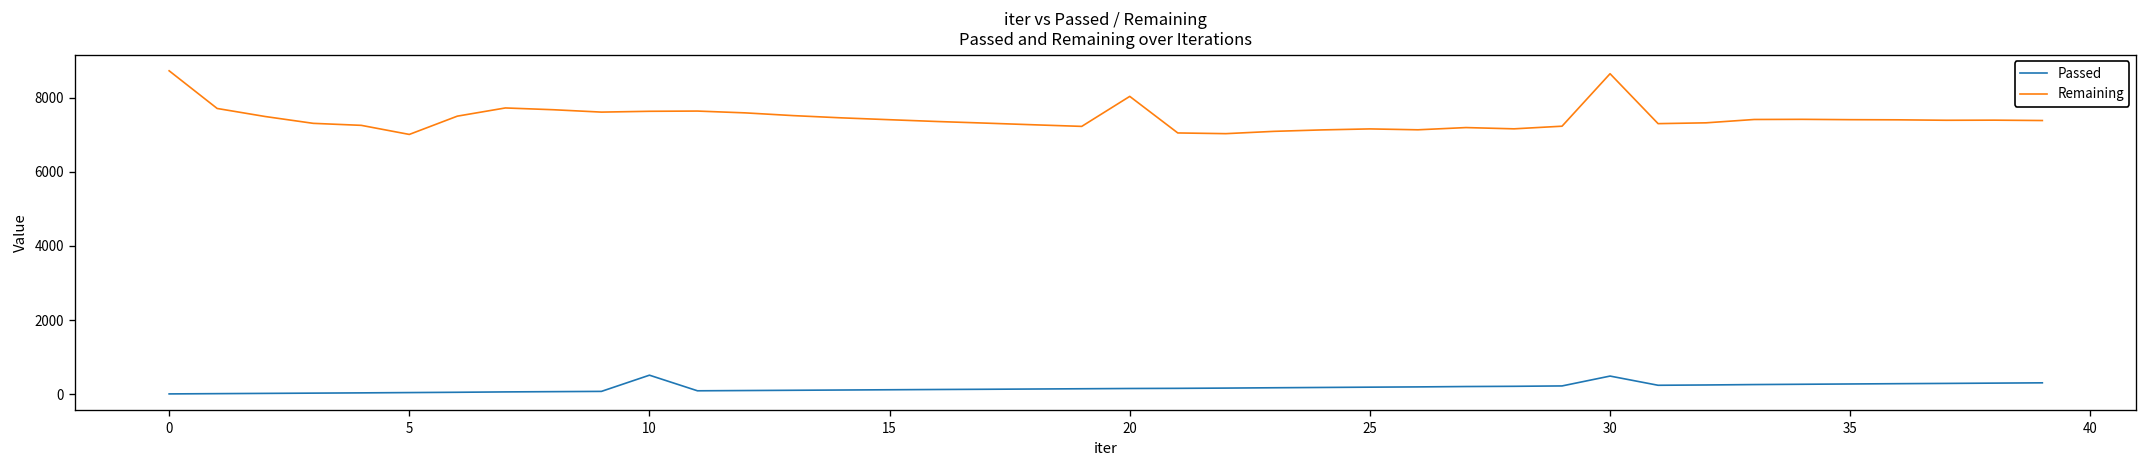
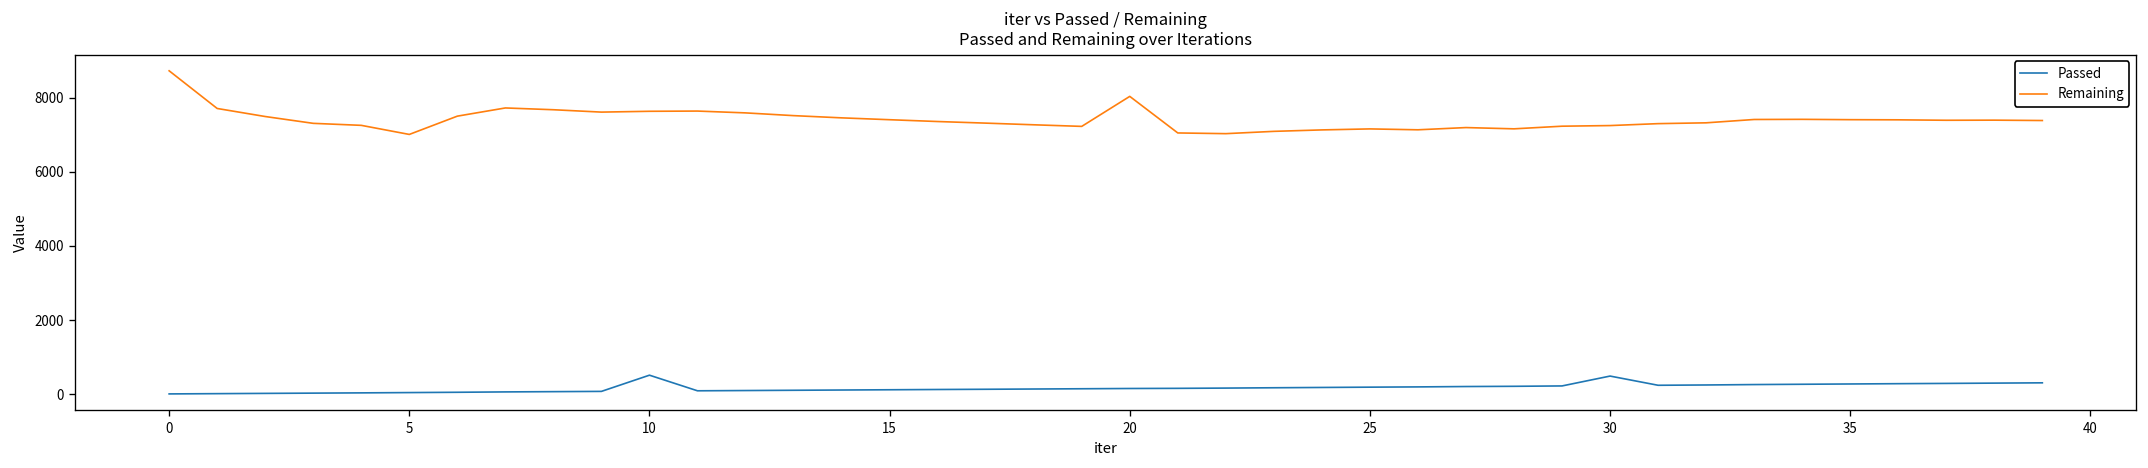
Remaining, 30: 8600 -> 7200
